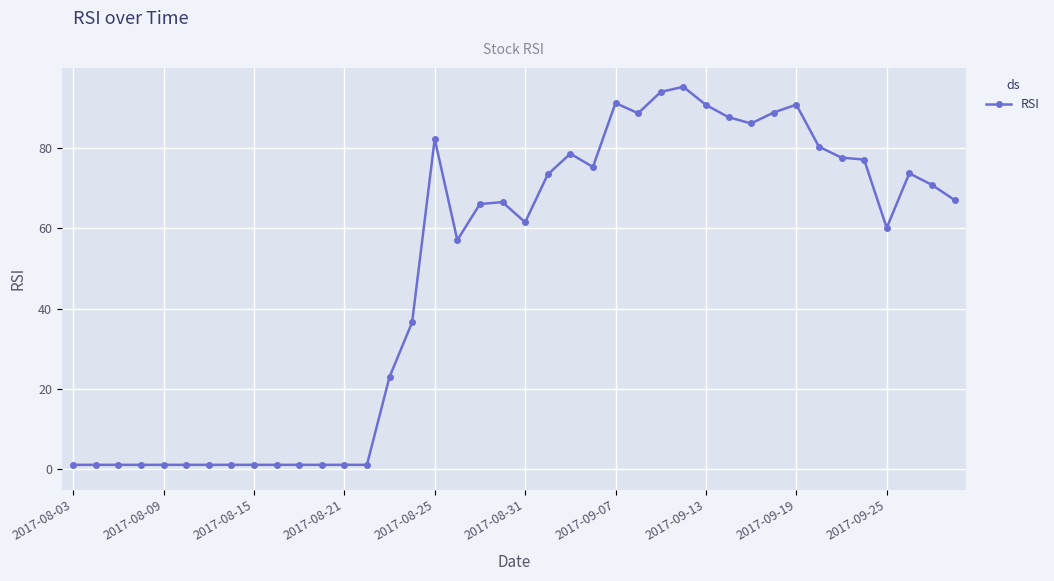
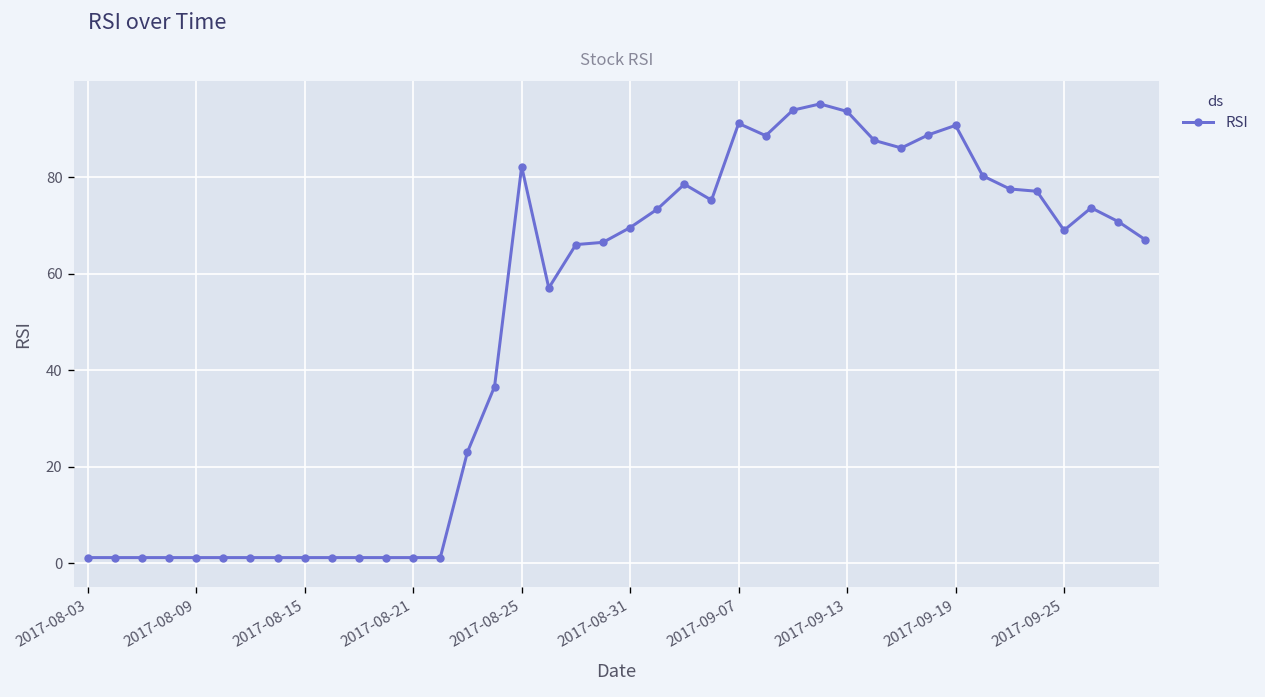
2017-08-31: 61 -> 70
2017-09-13: 91 -> 94
2017-09-25: 60 -> 69
